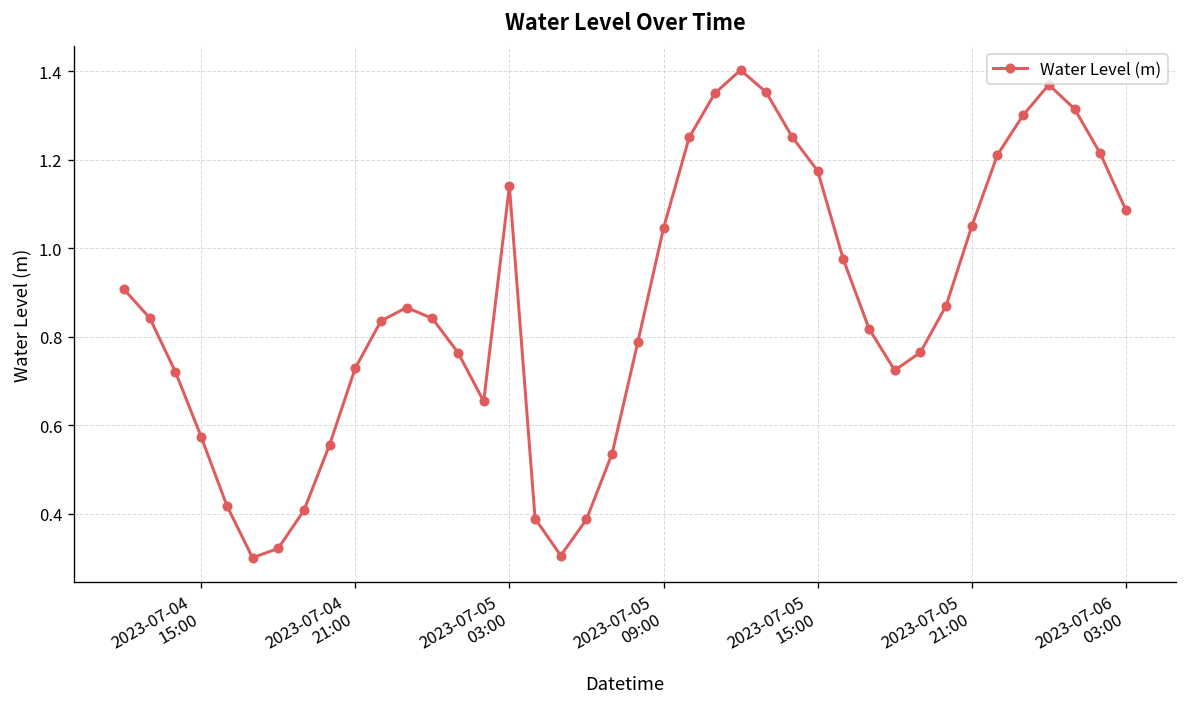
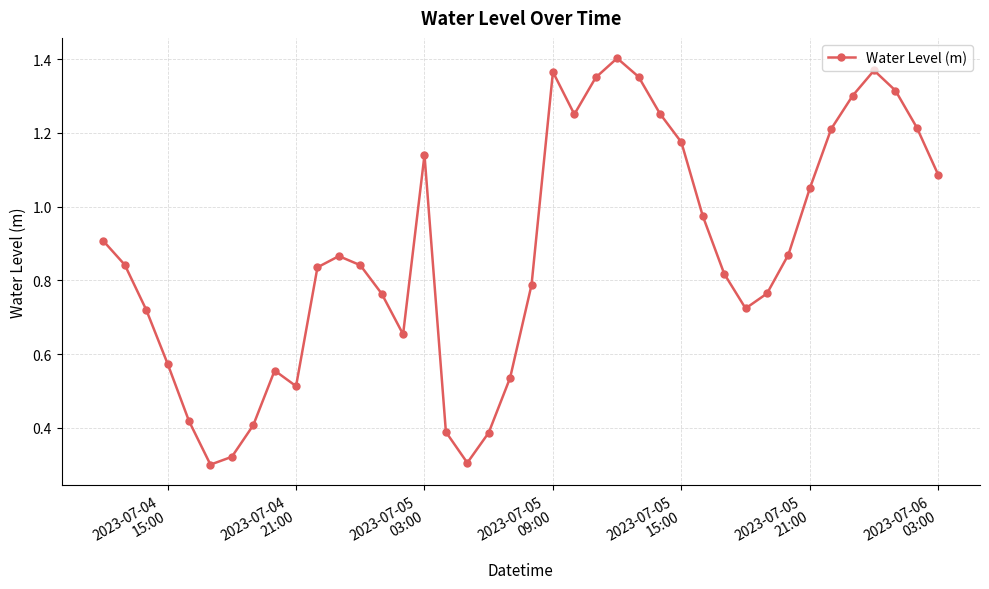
2023-07-04 21:00: 0.73 -> 0.51
2023-07-05 09:00: 1.05 -> 1.37
